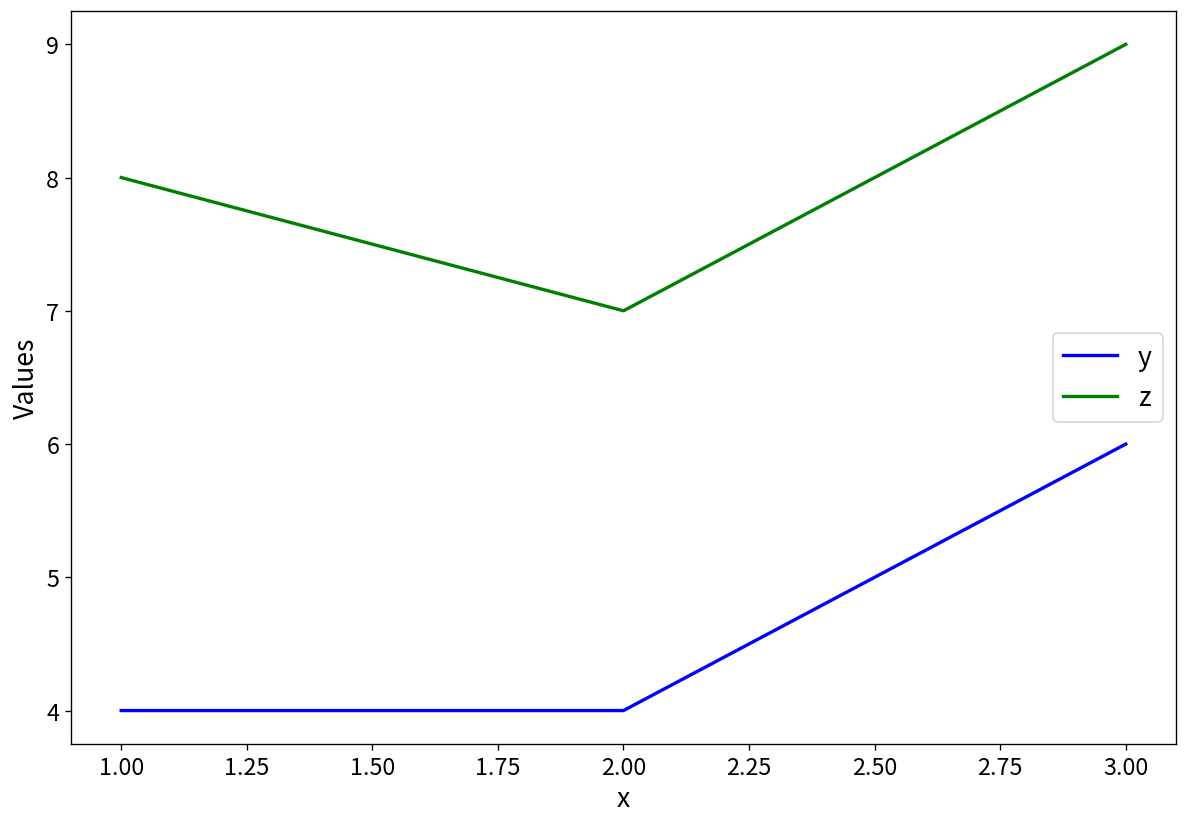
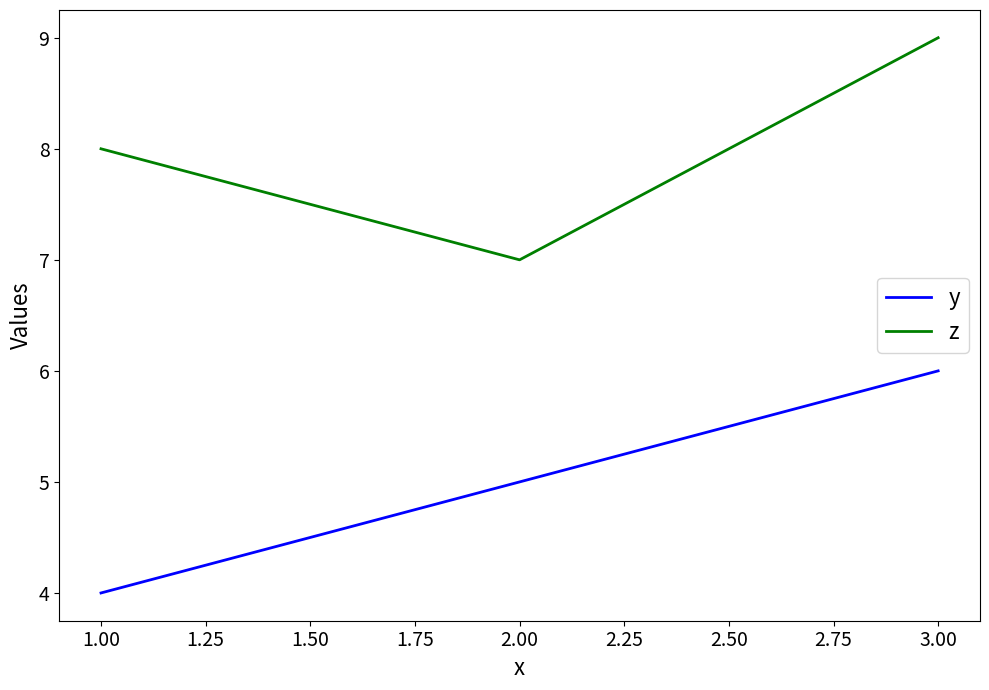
y, 2.00: 4 -> 5
